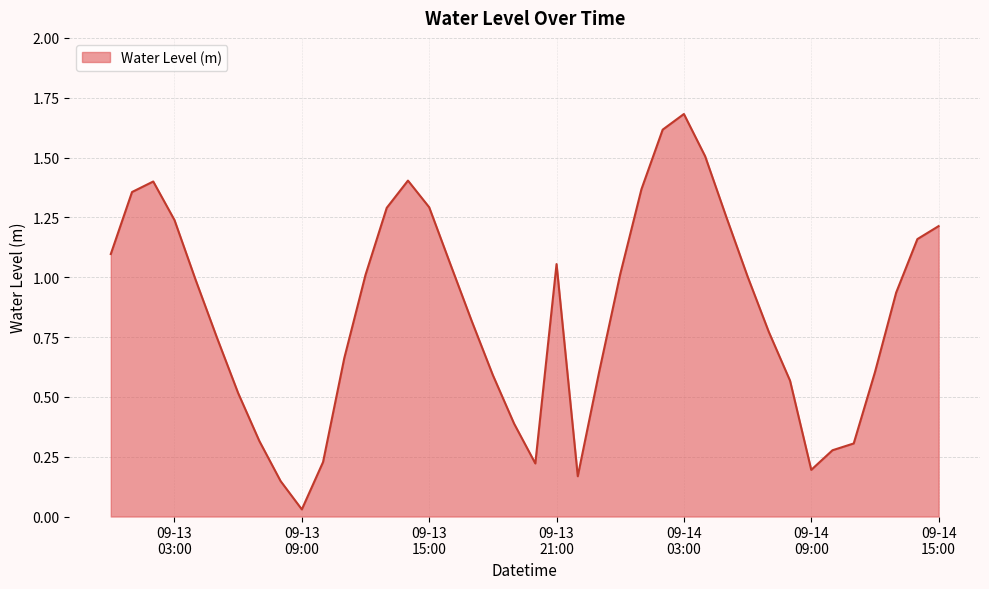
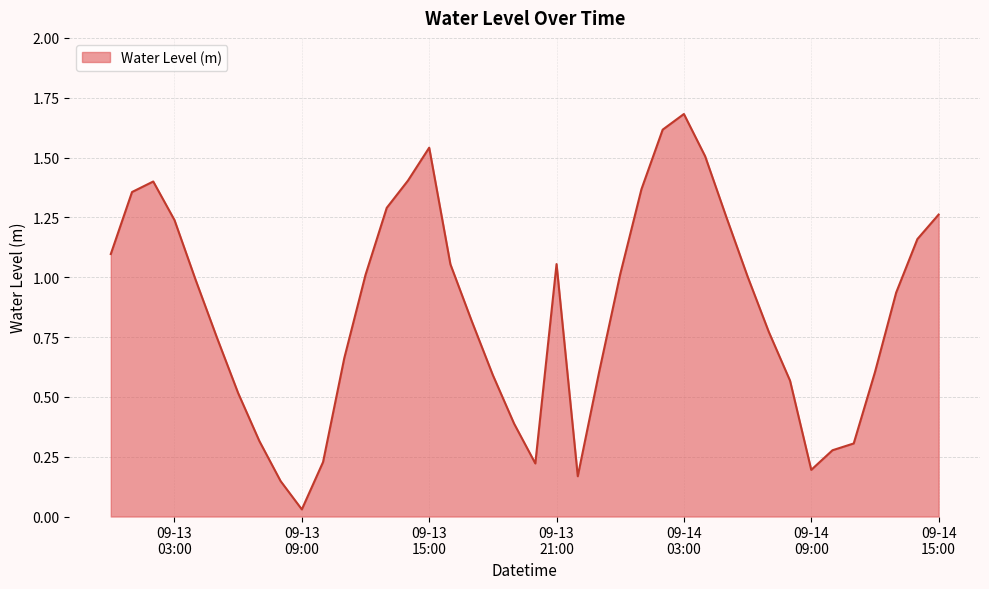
09-13 15:00: 1.29 -> 1.54
09-14 15:00: 1.21 -> 1.26
